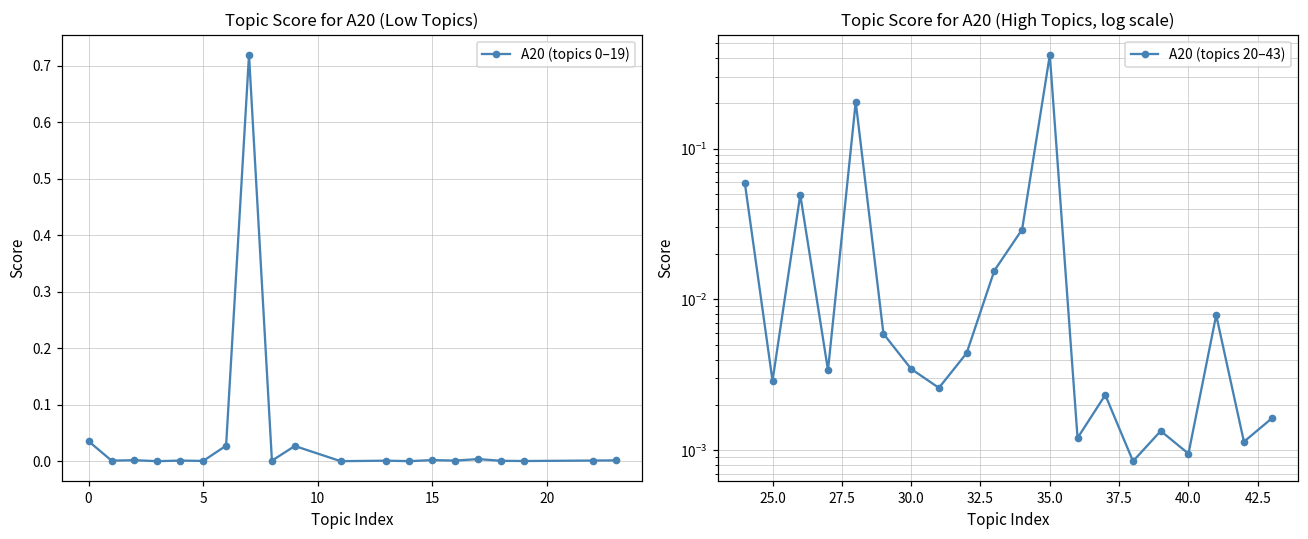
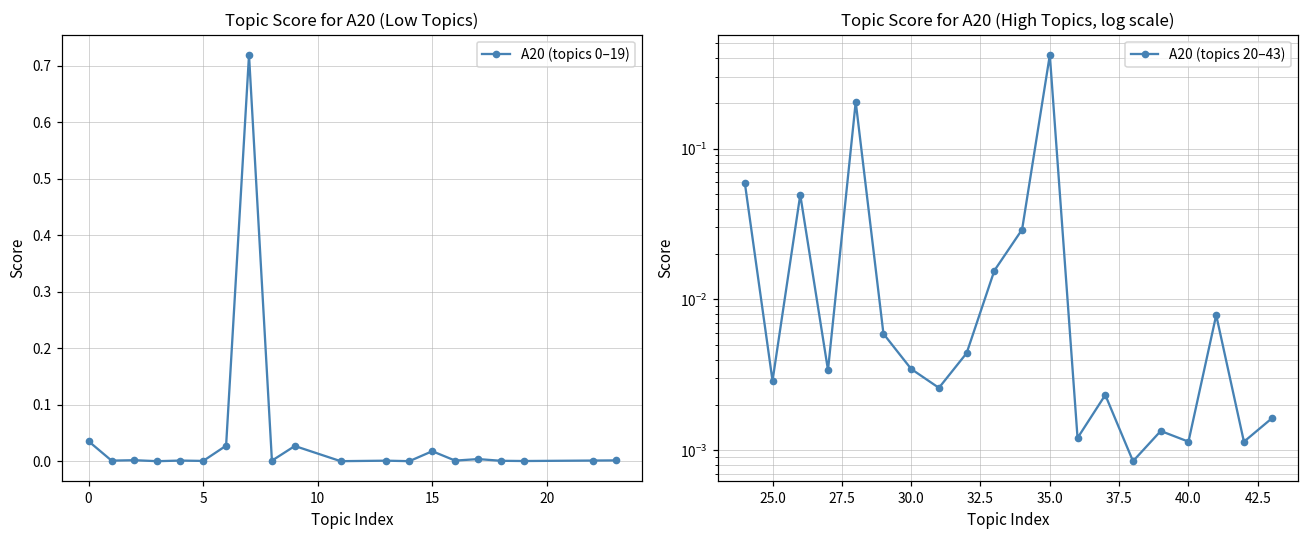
Topic Score for A20 (Low Topics), 15: 0.00 -> 0.02
Topic Score for A20 (High Topics, log scale), 40.0: 0.0010 -> 0.0011
